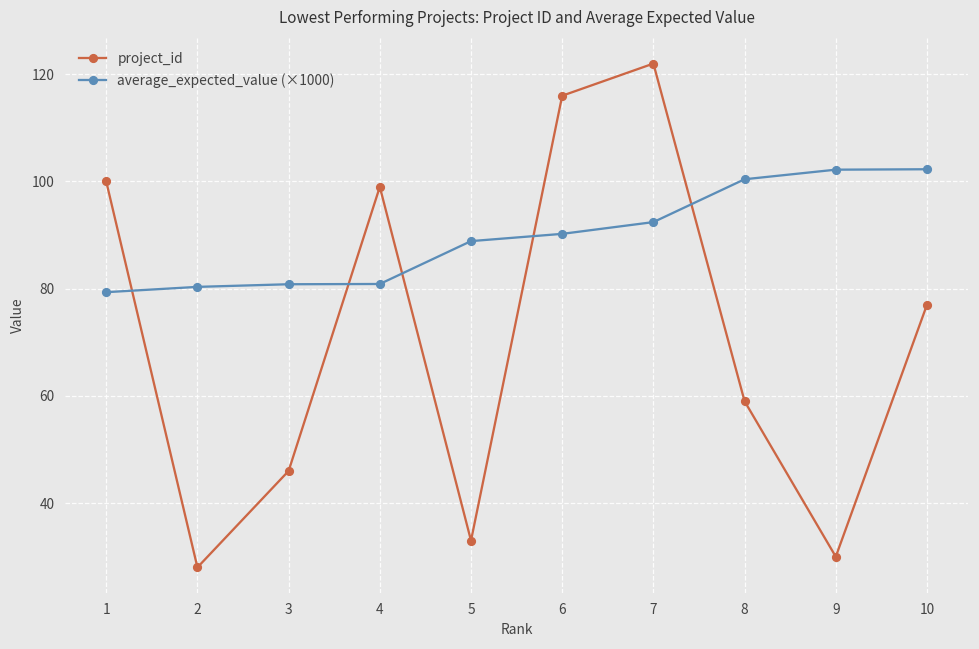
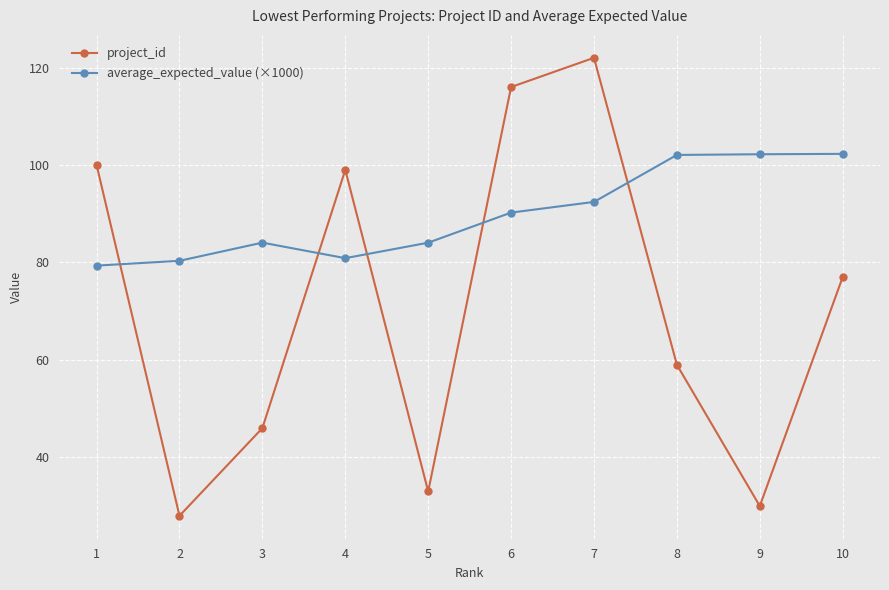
average_expected_value (×1000), 3: 81 -> 84
average_expected_value (×1000), 5: 89 -> 84
average_expected_value (×1000), 8: 100 -> 102
